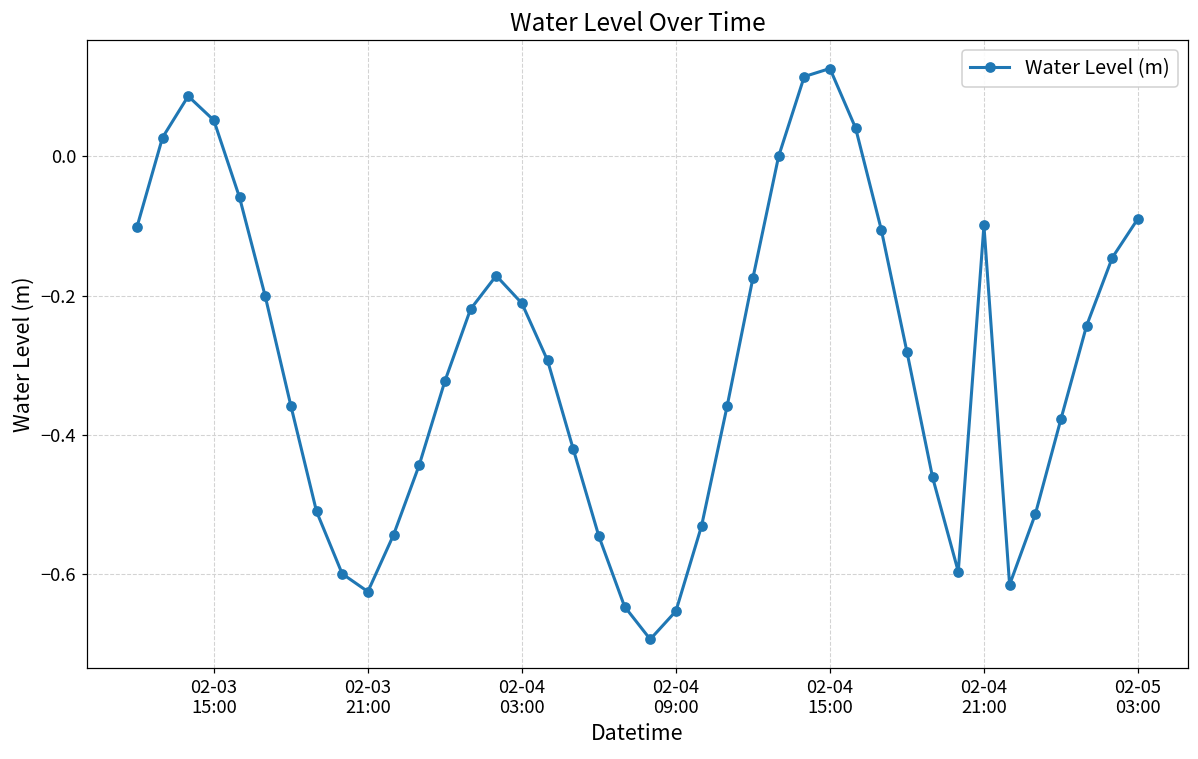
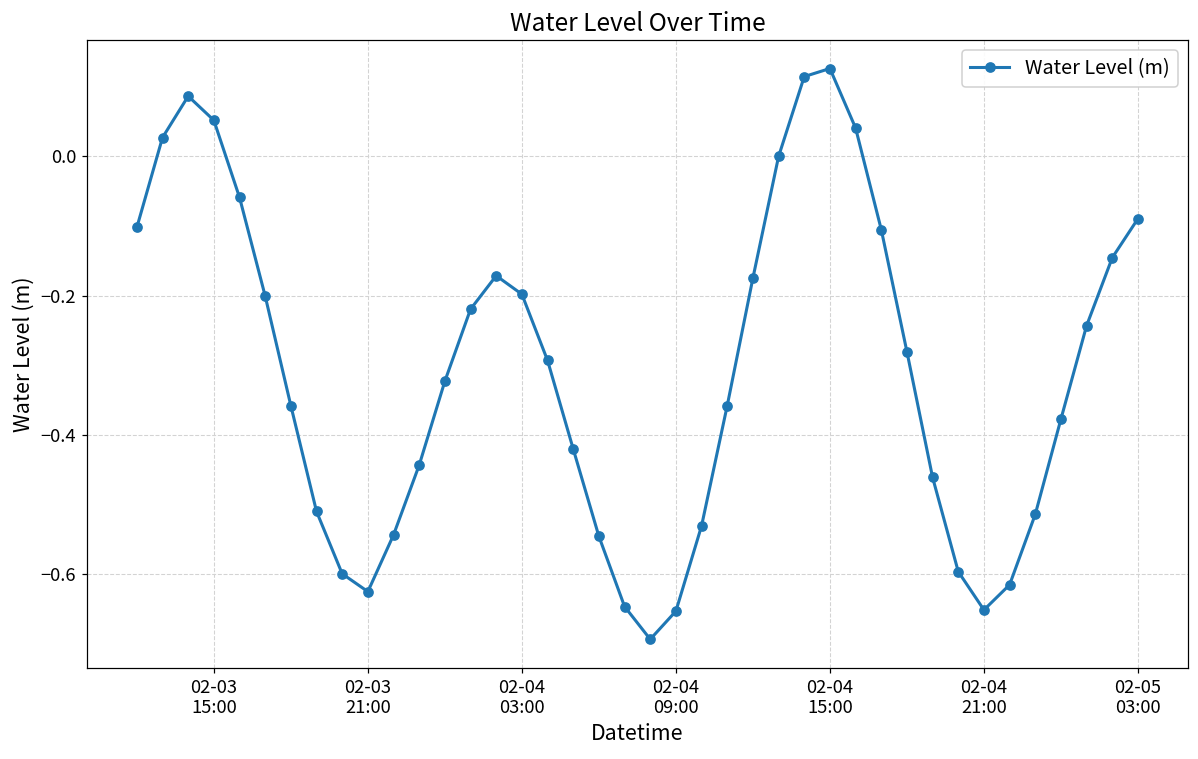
02-04 03:00: -0.21 -> -0.20
02-04 21:00: -0.10 -> -0.65
